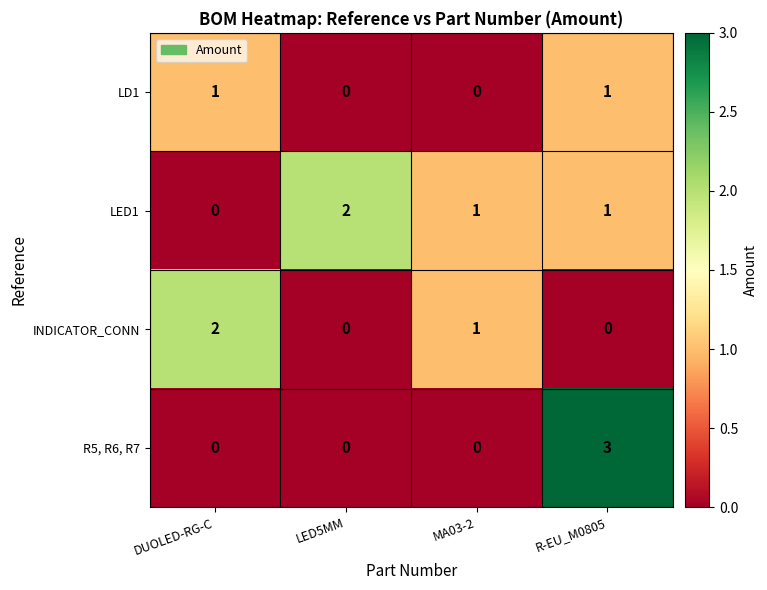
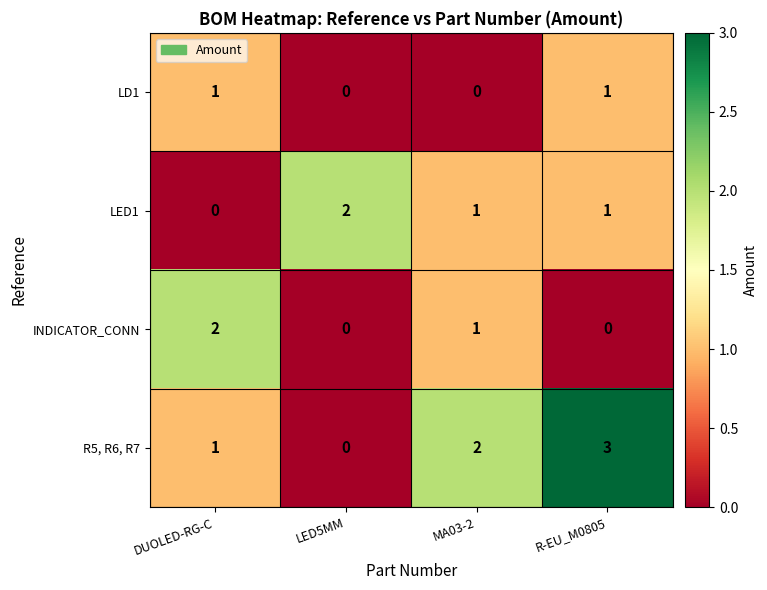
R5, R6, R7, DUOLED-RG-C: 0 -> 1
R5, R6, R7, MA03-2: 0 -> 2
